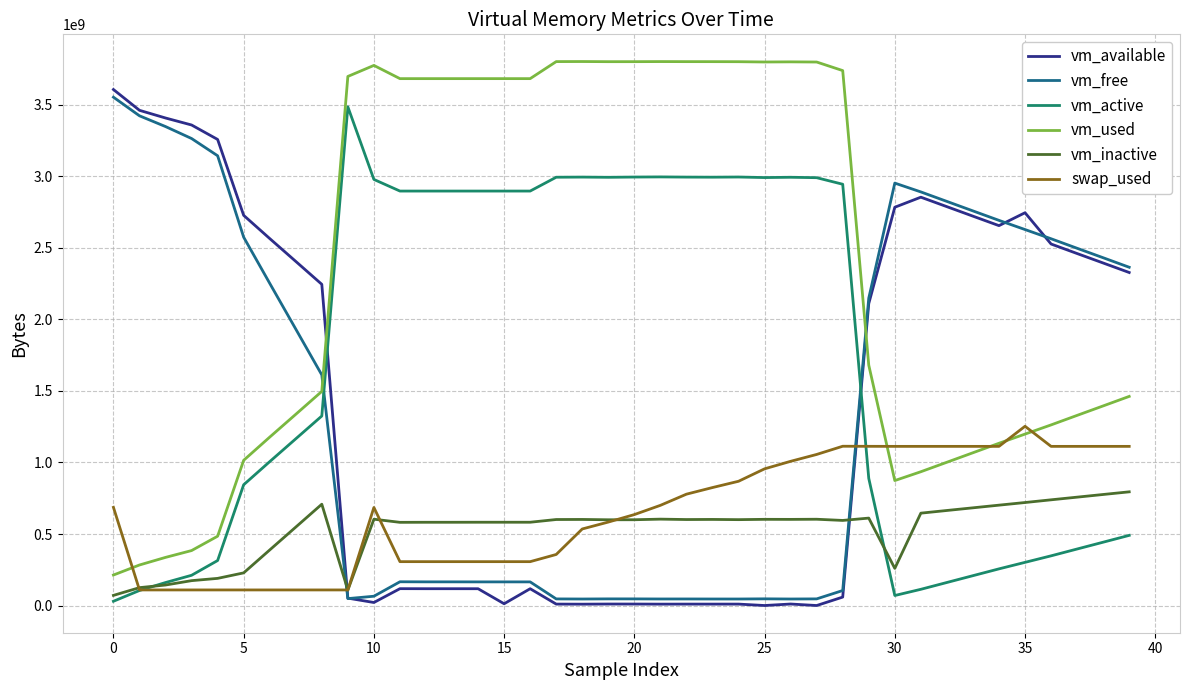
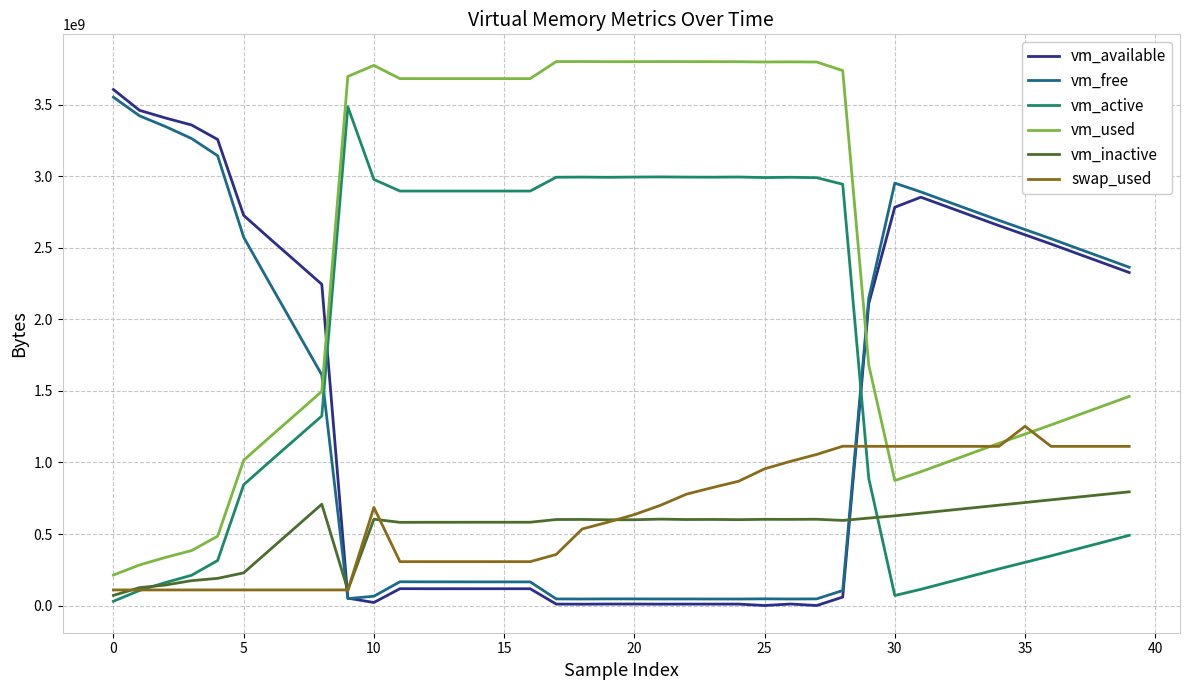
swap_used, 0: 690000000 -> 110000000
vm_available, 15: 10000000 -> 120000000
vm_inactive, 30: 260000000 -> 630000000
vm_available, 35: 2740000000 -> 2590000000
